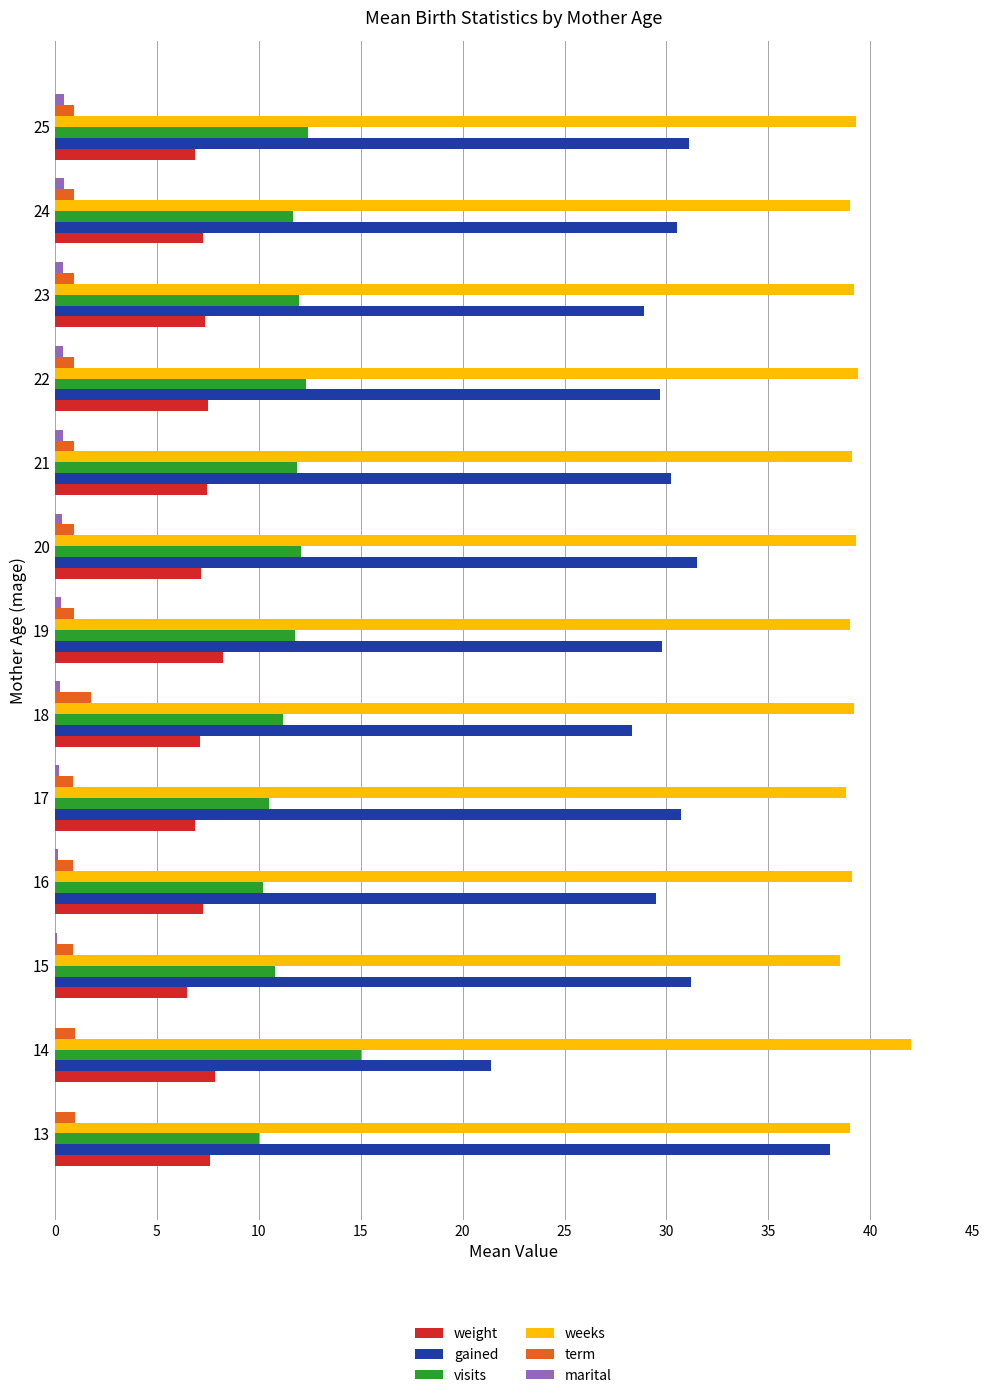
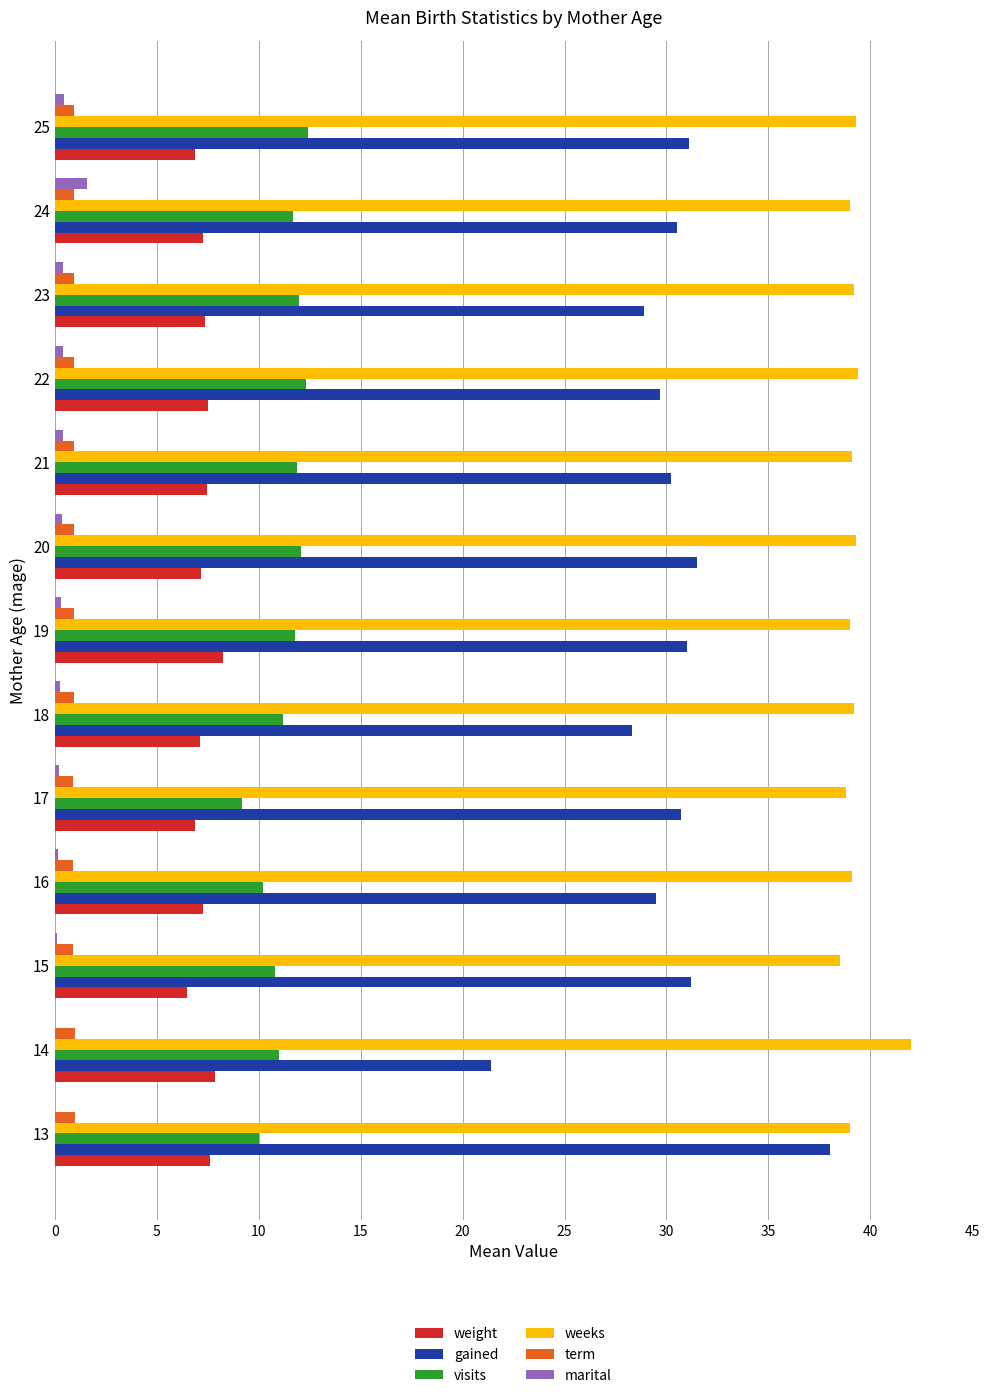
marital, 24: 0.4 -> 1.6
gained, 19: 29.8 -> 31.0
term, 18: 1.8 -> 0.9
visits, 17: 10.5 -> 9.2
visits, 14: 15 -> 11
